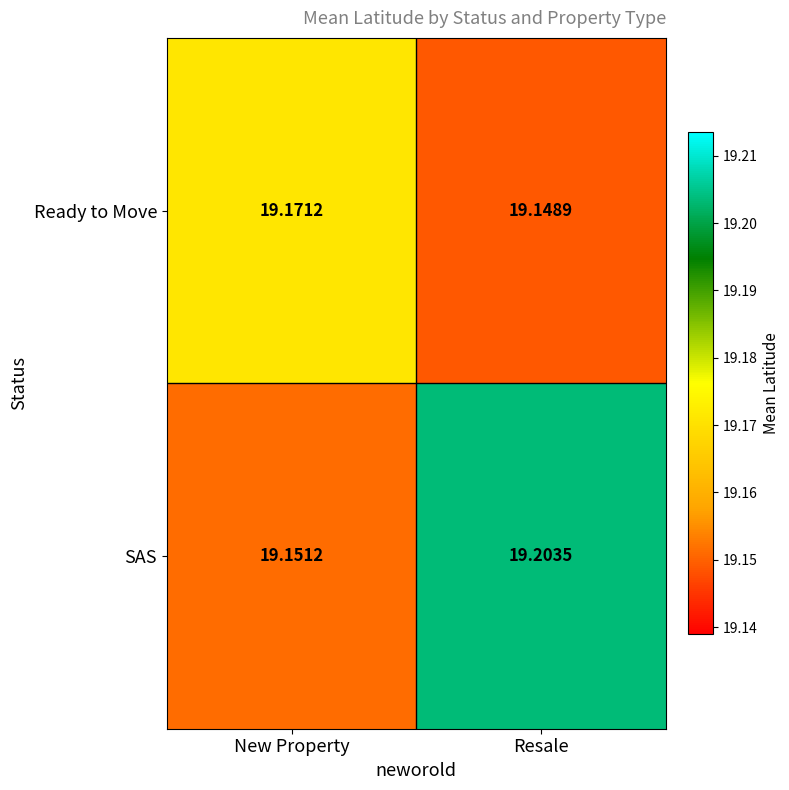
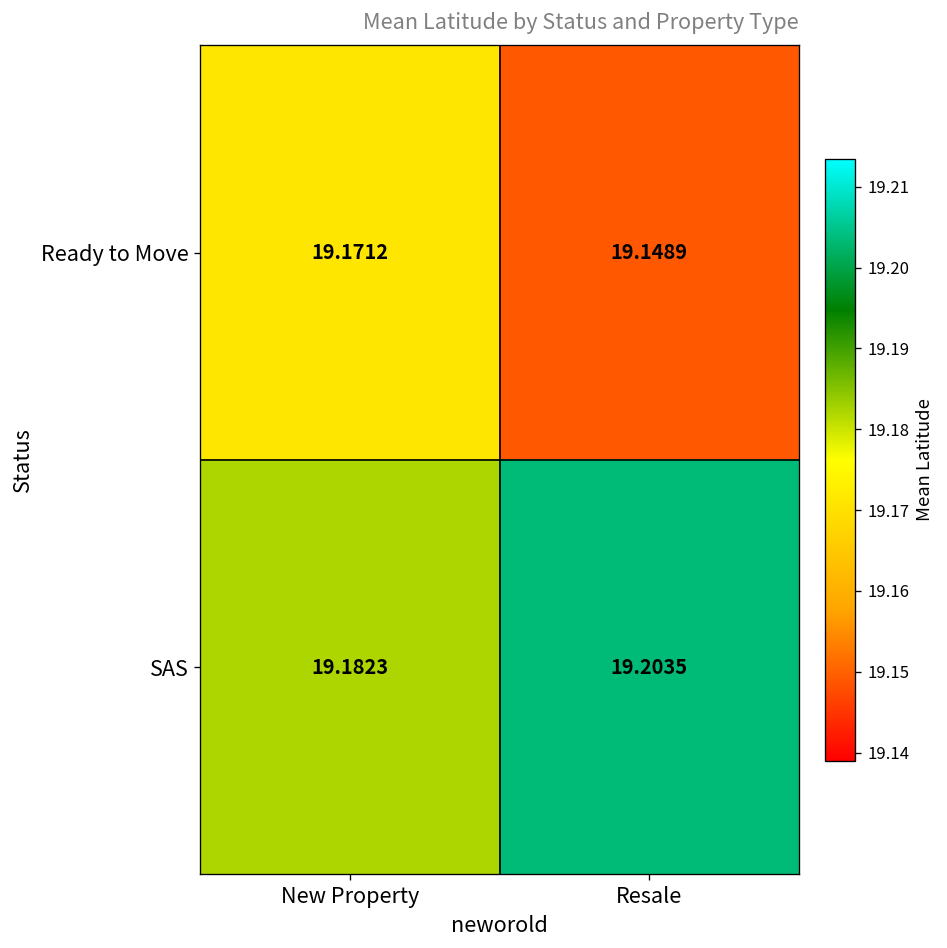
SAS, New Property: 19.1512 -> 19.1823
